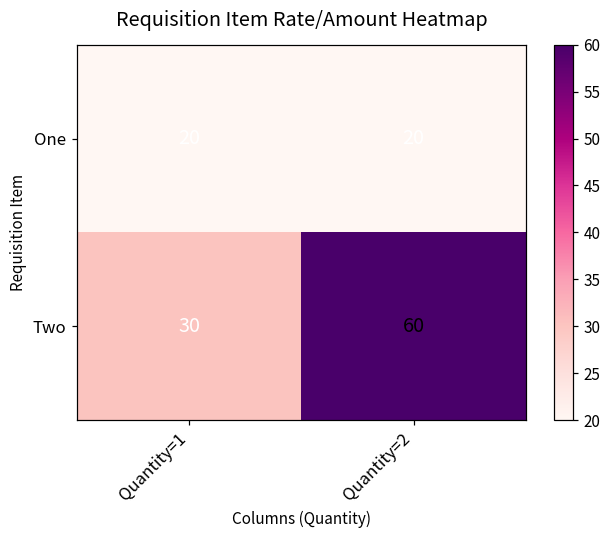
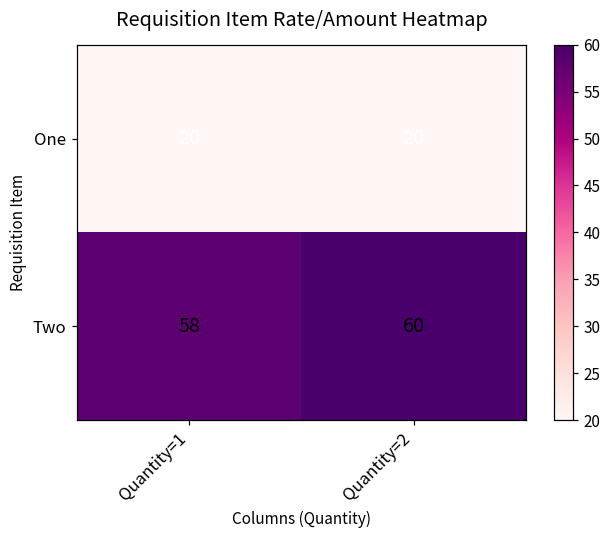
Two, Quantity=1: 30 -> 58
